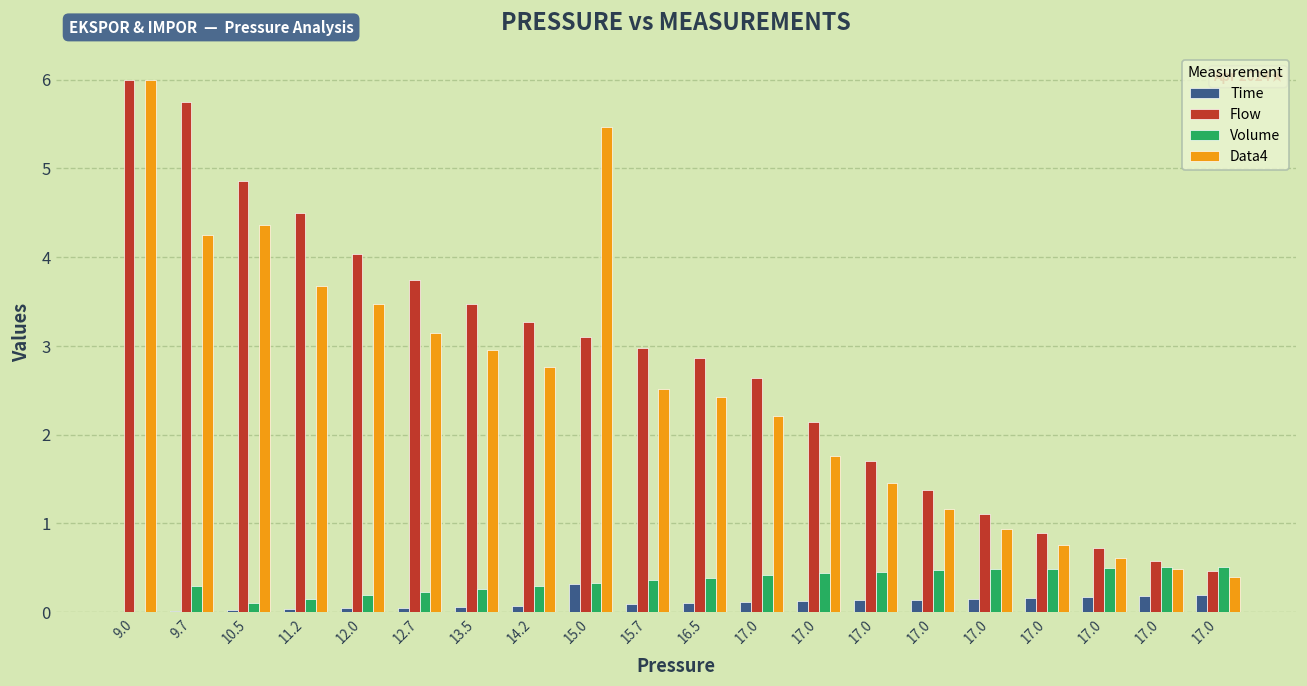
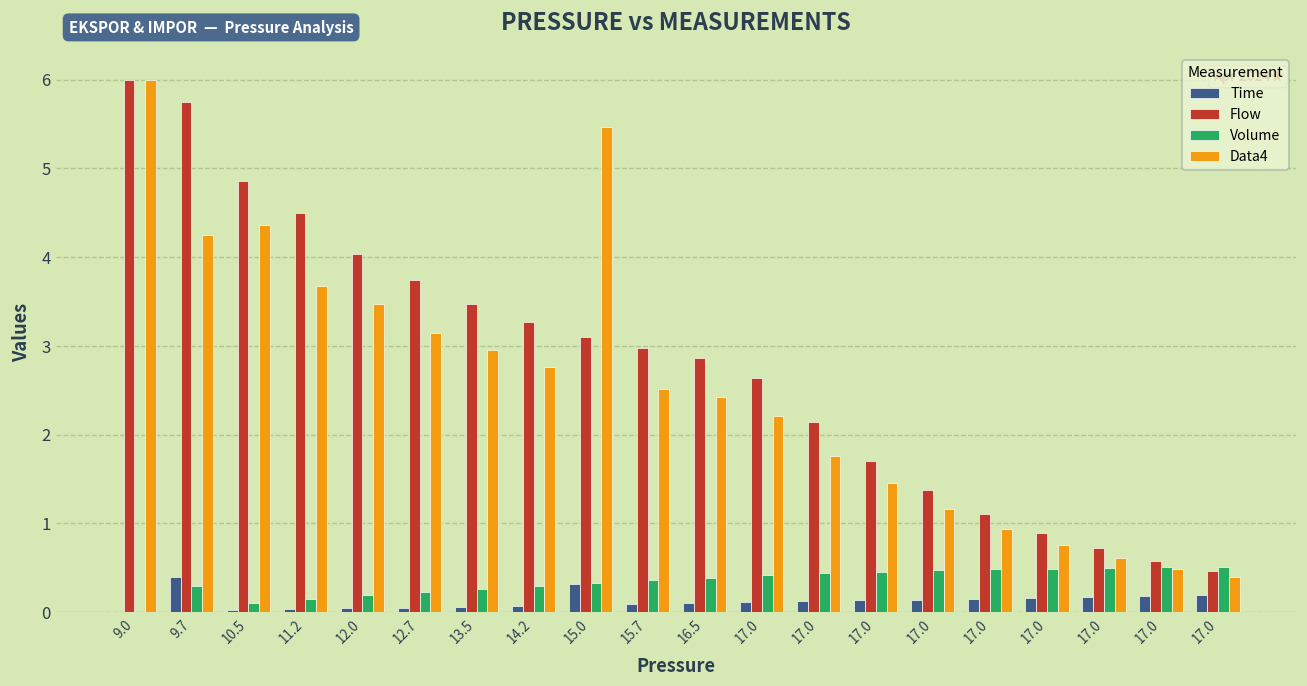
Time, 9.7: 0.0 -> 0.4
